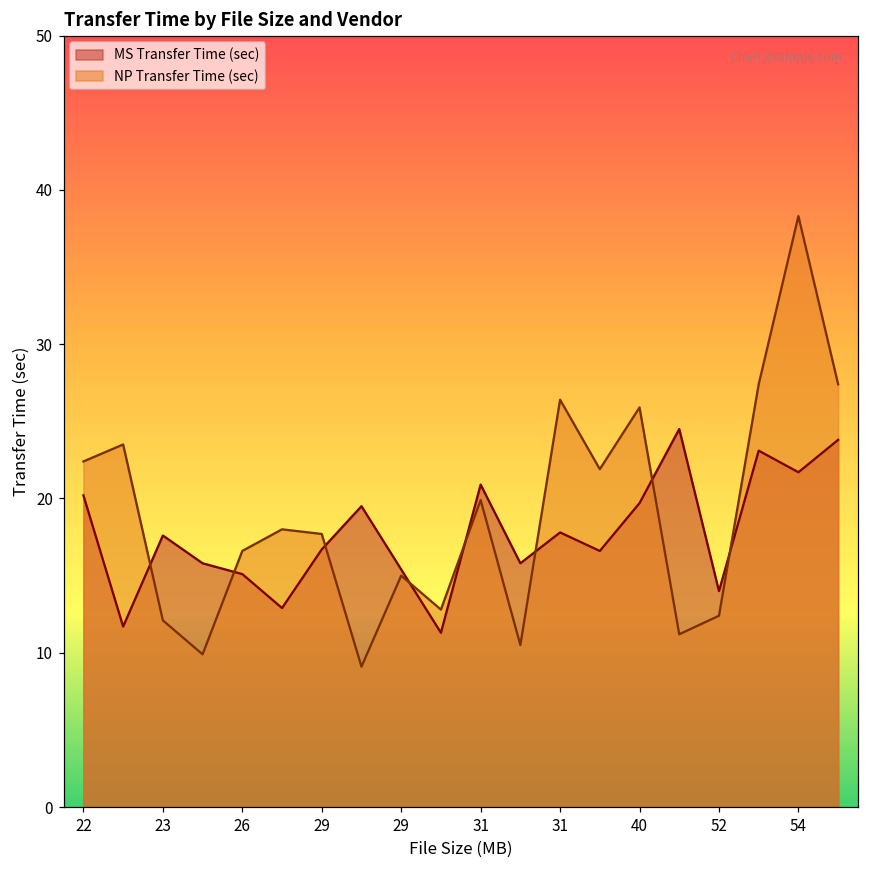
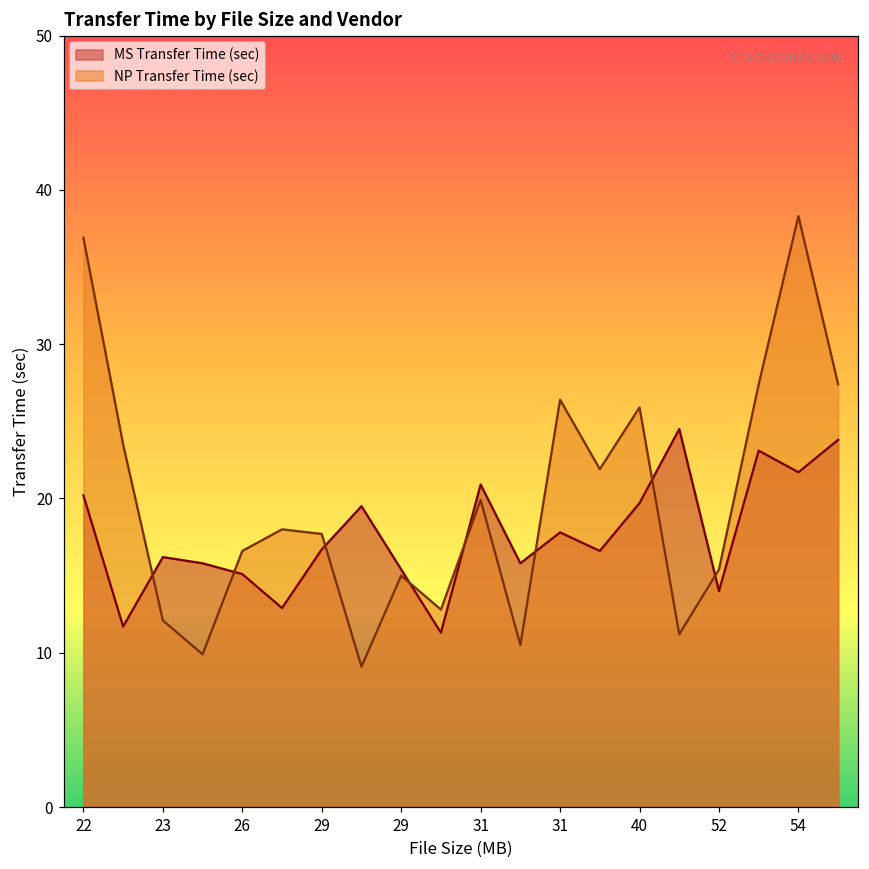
NP Transfer Time (sec), 22: 22.4 -> 36.9
MS Transfer Time (sec), 23: 17.6 -> 16.2
NP Transfer Time (sec), 52: 12.4 -> 15.4
